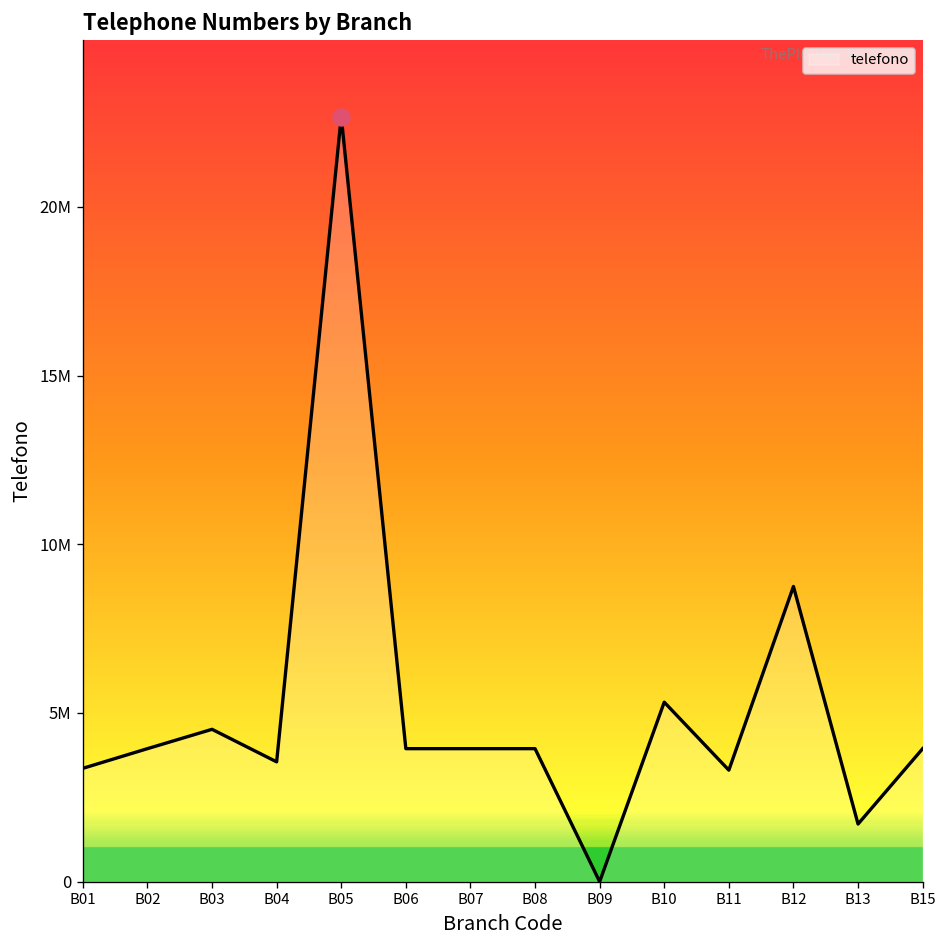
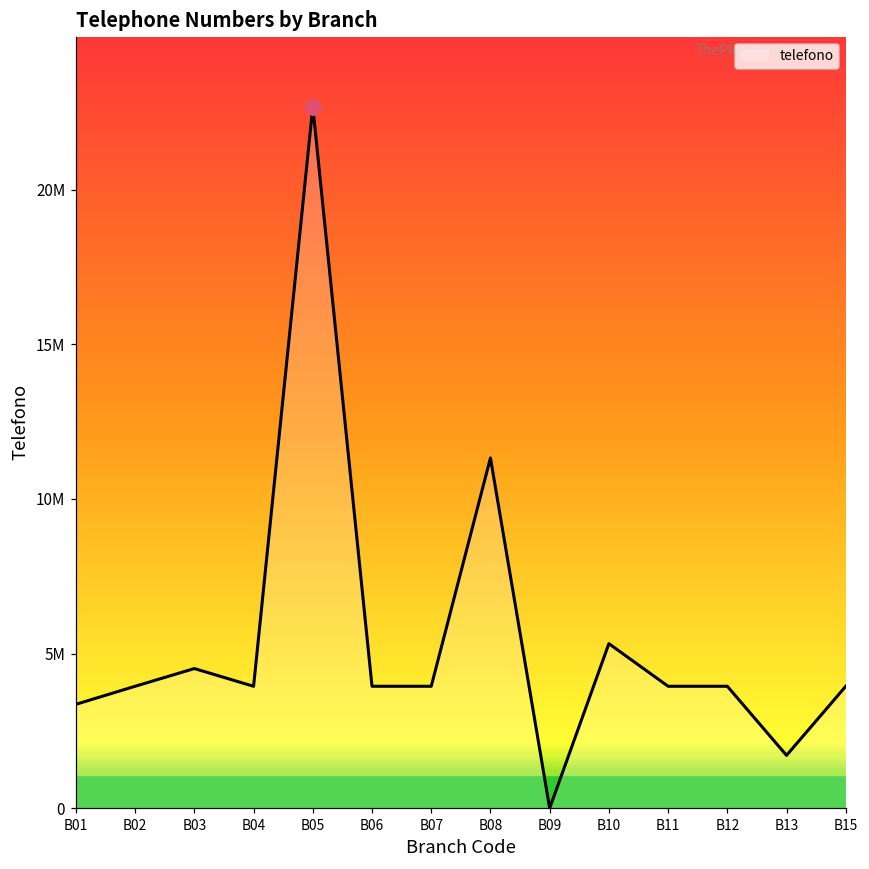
telefono, B04: 3600000 -> 3900000
telefono, B08: 3900000 -> 11300000
telefono, B11: 3300000 -> 3900000
telefono, B12: 8700000 -> 3900000
